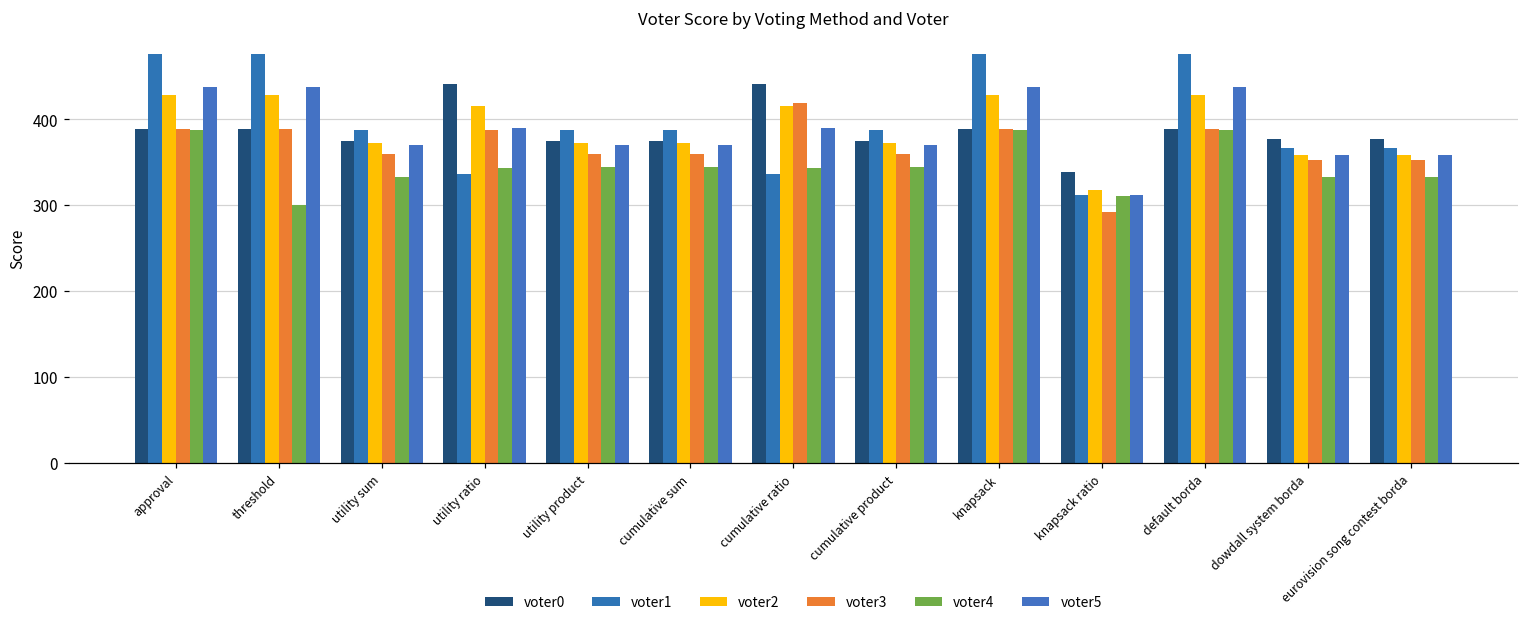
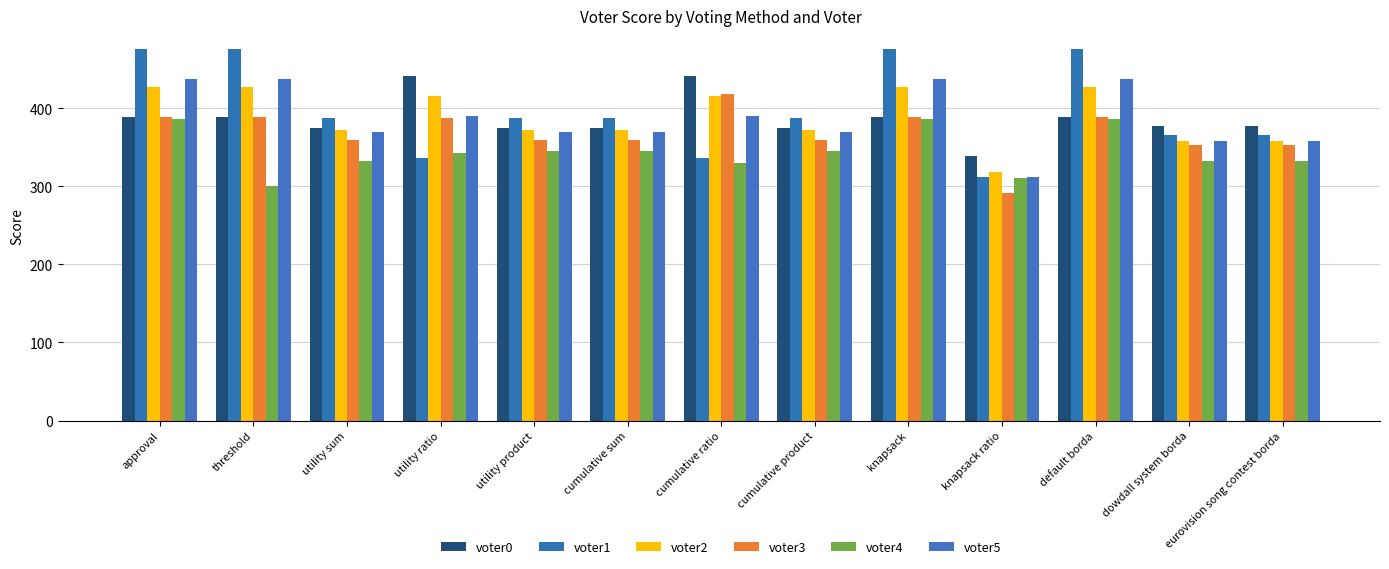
voter4, cumulative ratio: 340 -> 330
